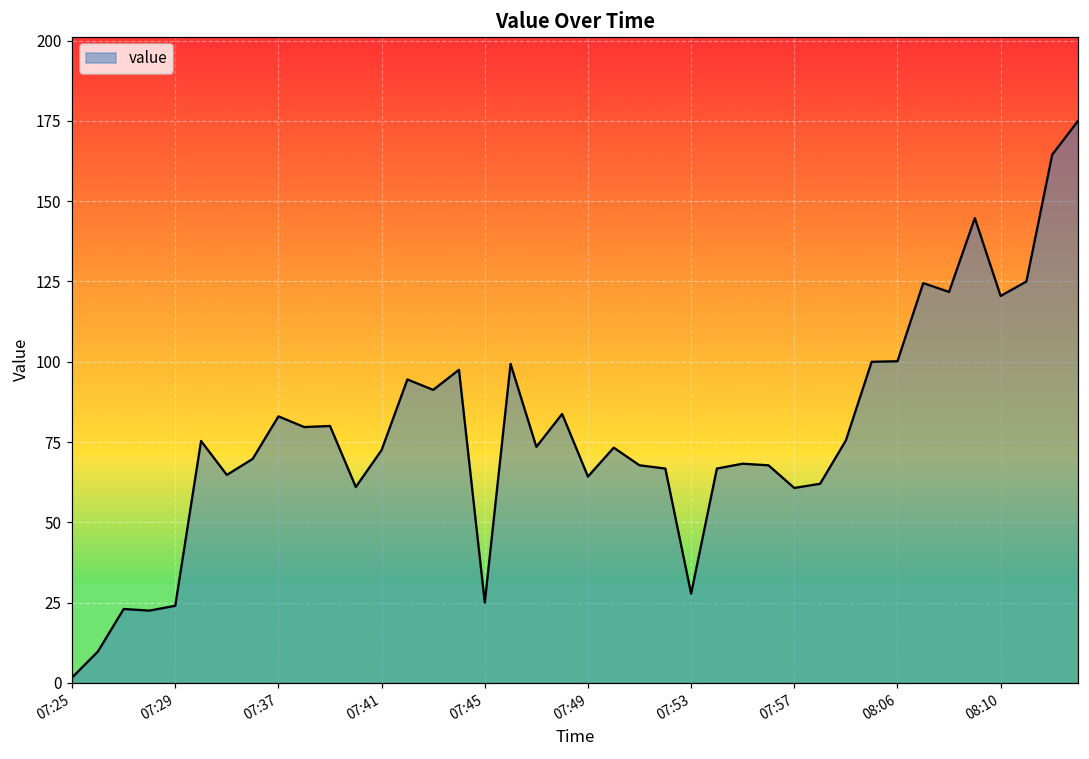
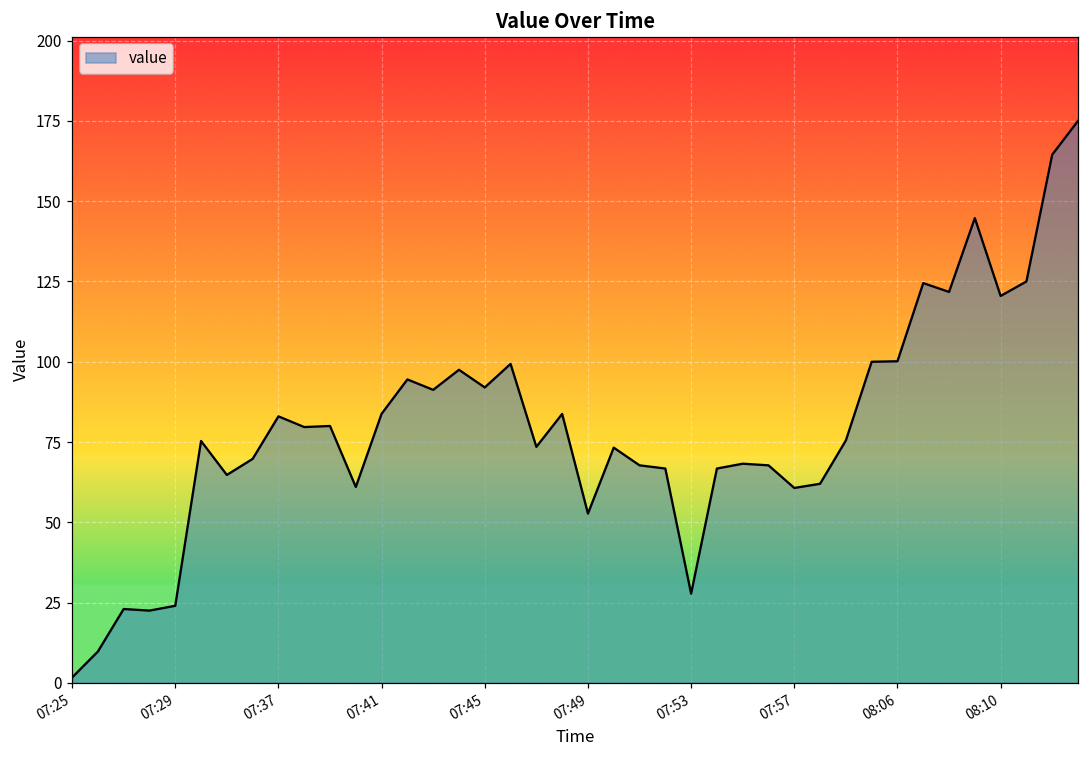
07:41: 73 -> 84
07:45: 25 -> 92
07:49: 64 -> 53
